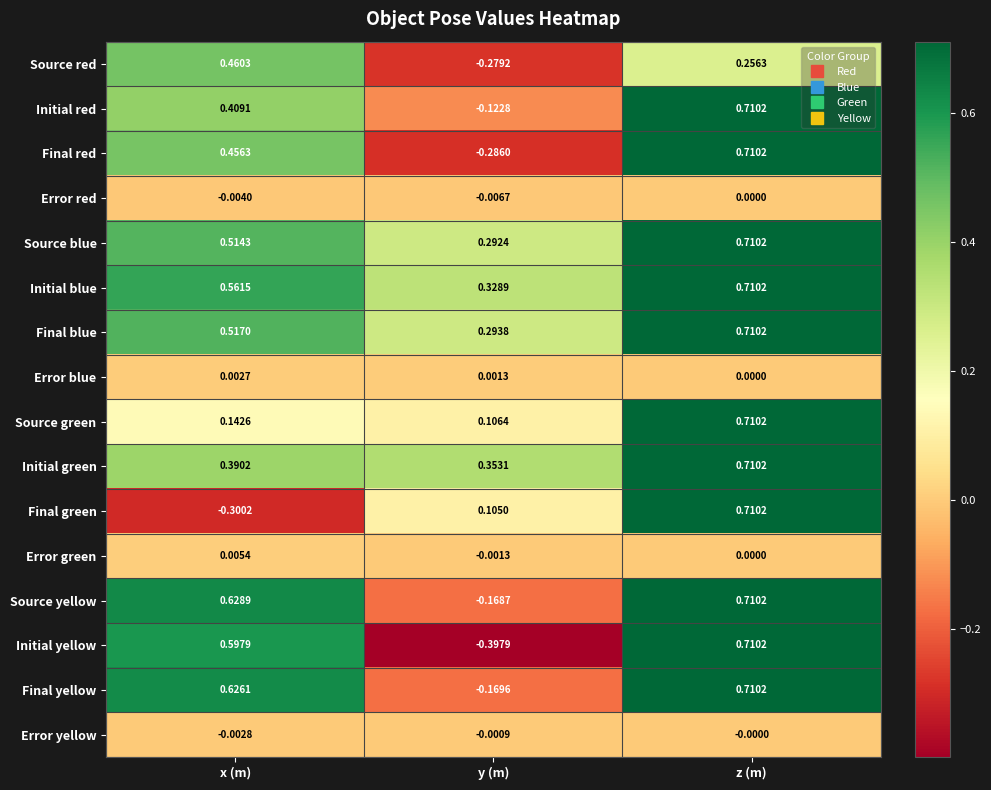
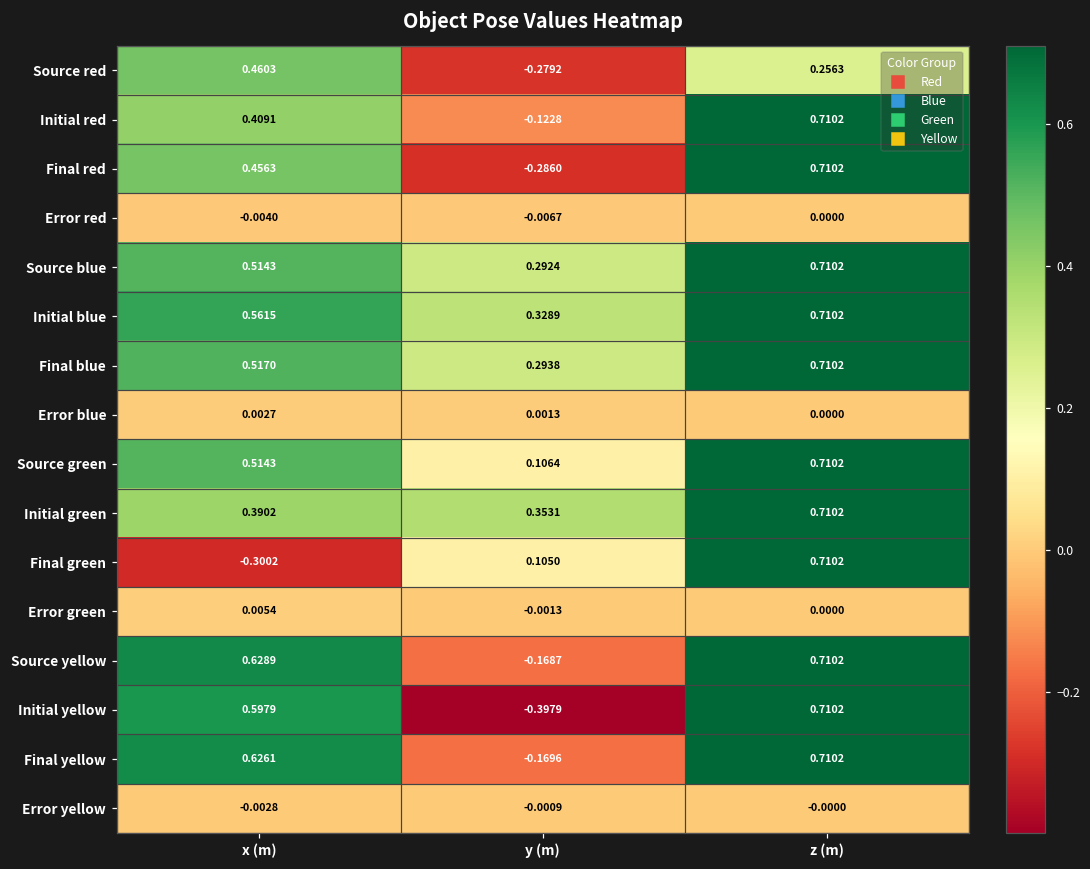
Source green, x (m): 0.1426 -> 0.5143
